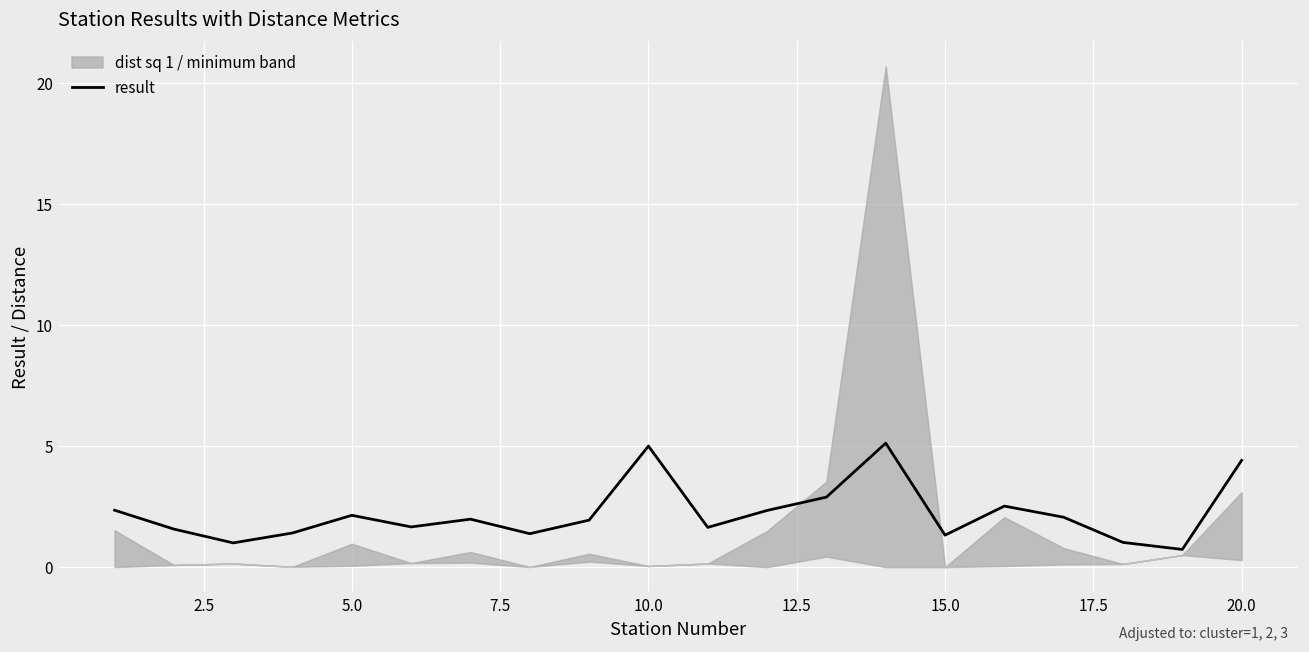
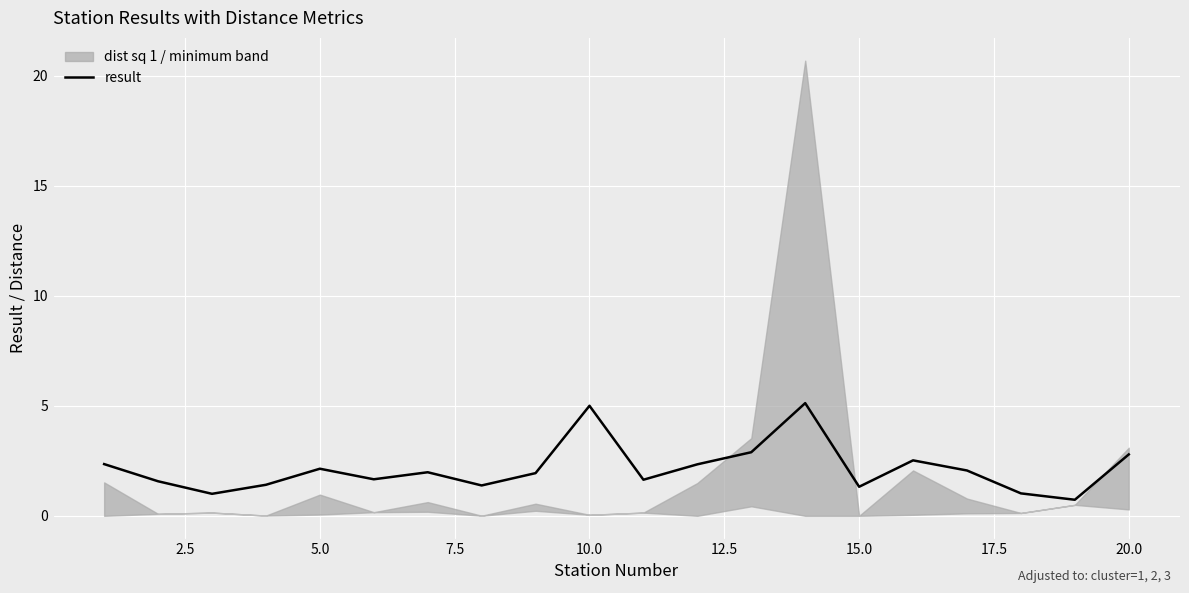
result, 20.0: 4.4 -> 2.8
